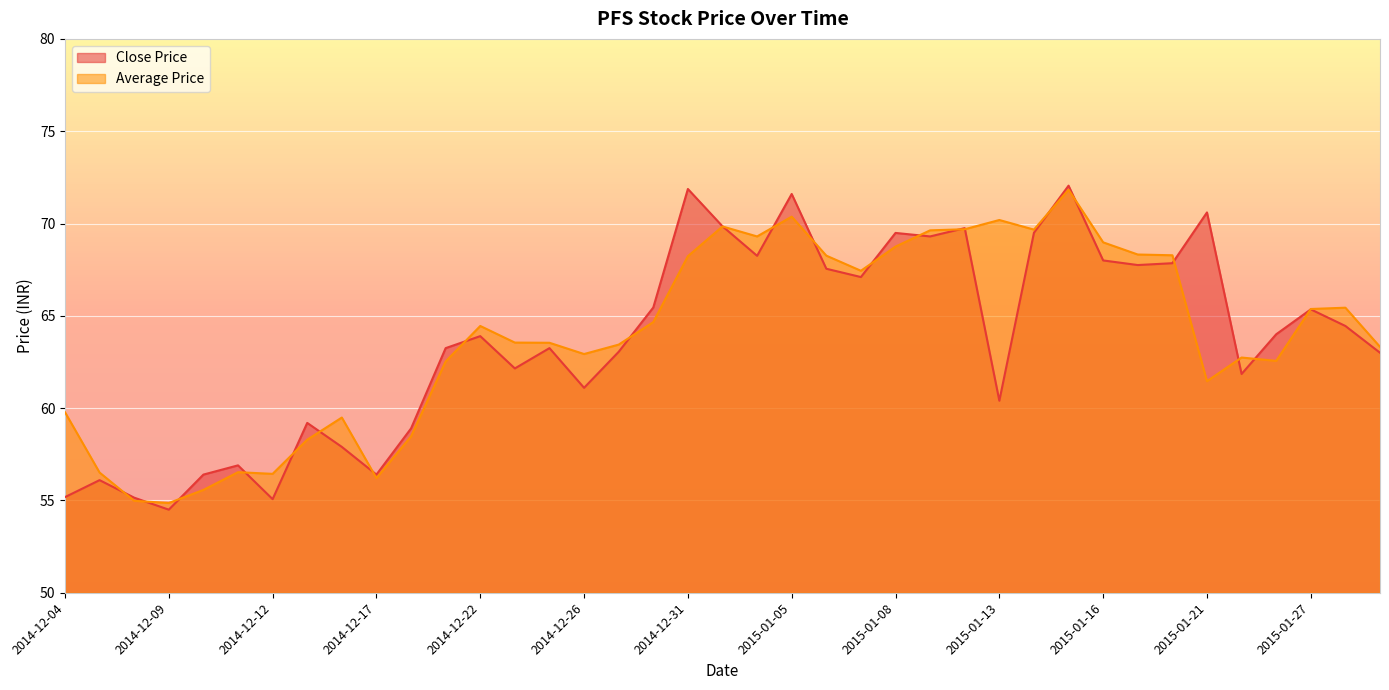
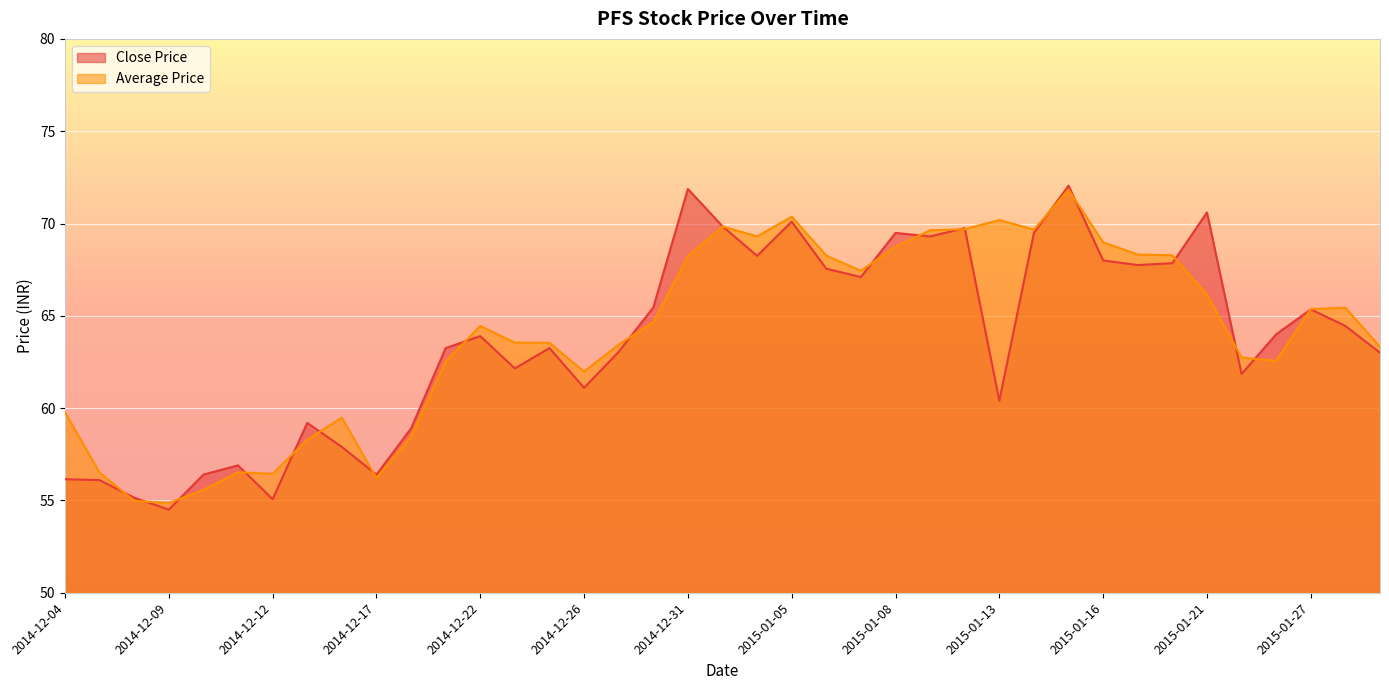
Close Price, 2014-12-04: 55.2 -> 56.2
Average Price, 2014-12-26: 62.9 -> 62.0
Close Price, 2015-01-05: 71.6 -> 70.1
Average Price, 2015-01-21: 61.5 -> 66.2
